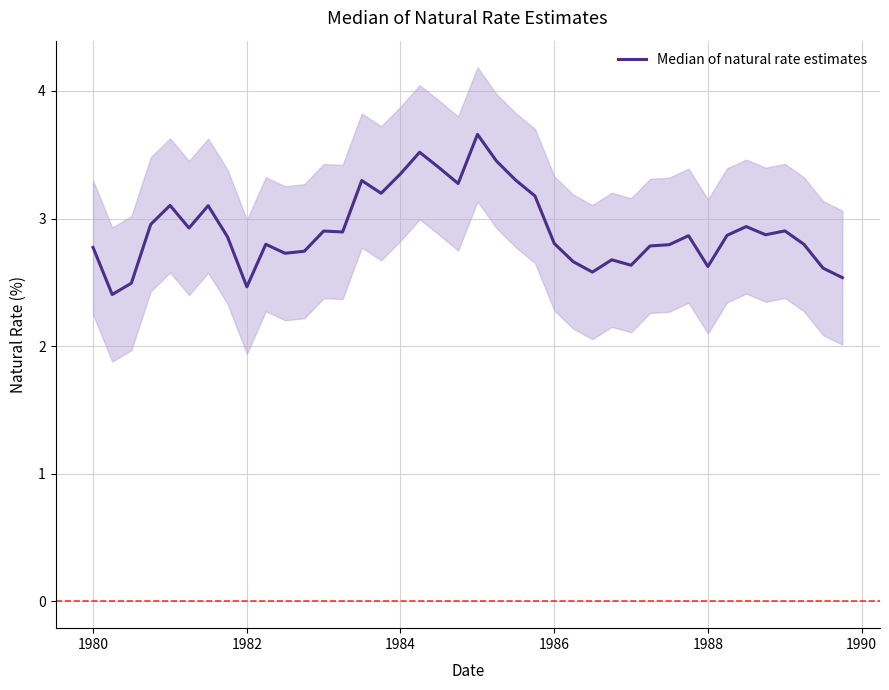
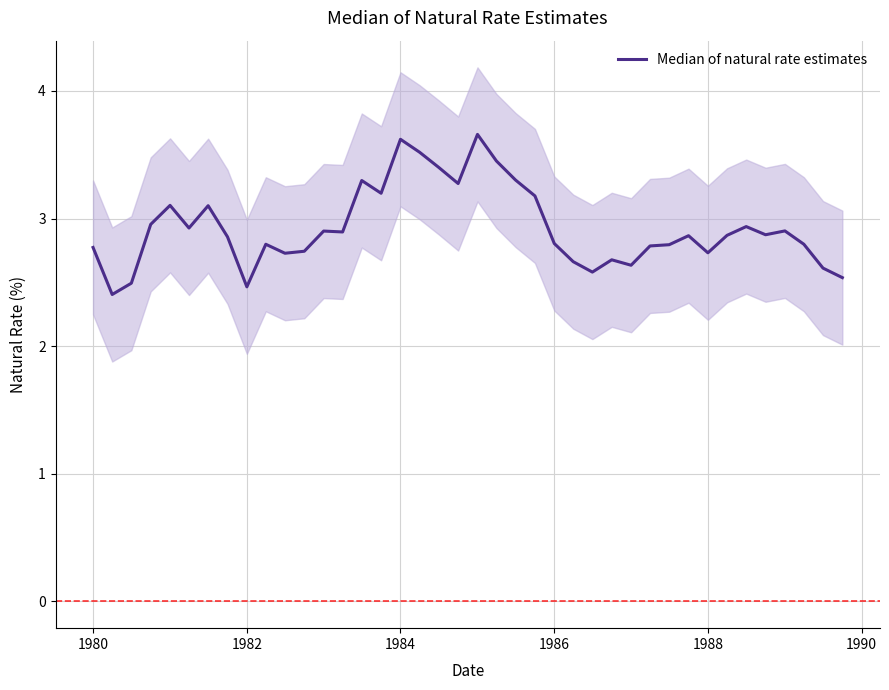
Median of natural rate estimates, 1984: 3.35 -> 3.62
Median of natural rate estimates, 1988: 2.62 -> 2.73
